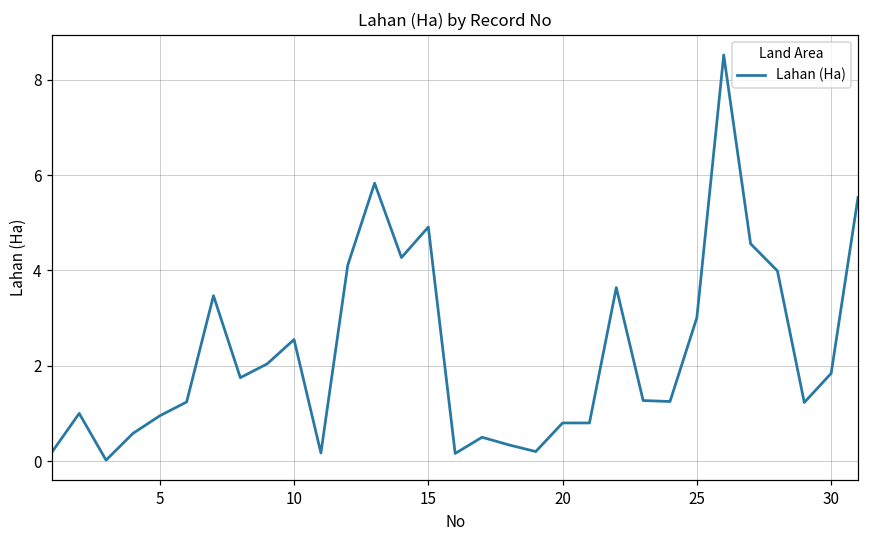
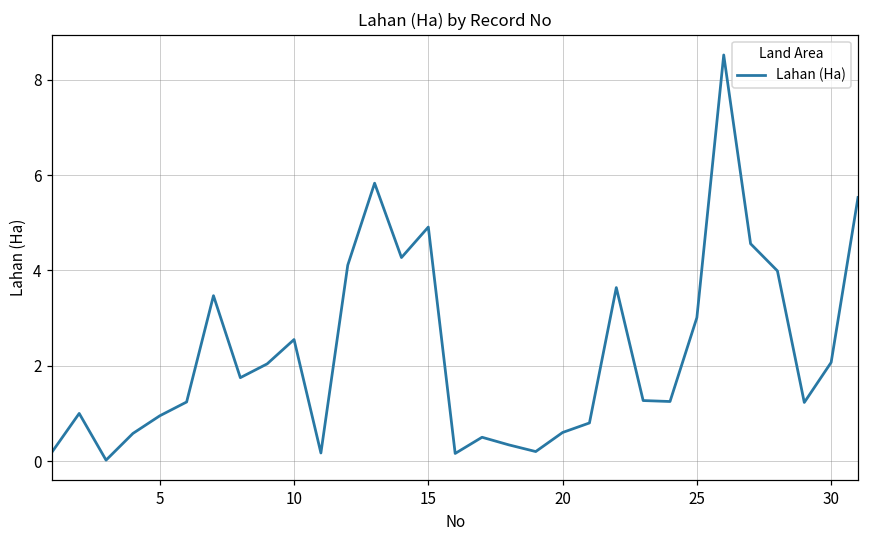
20: 0.8 -> 0.6
30: 1.8 -> 2.1
